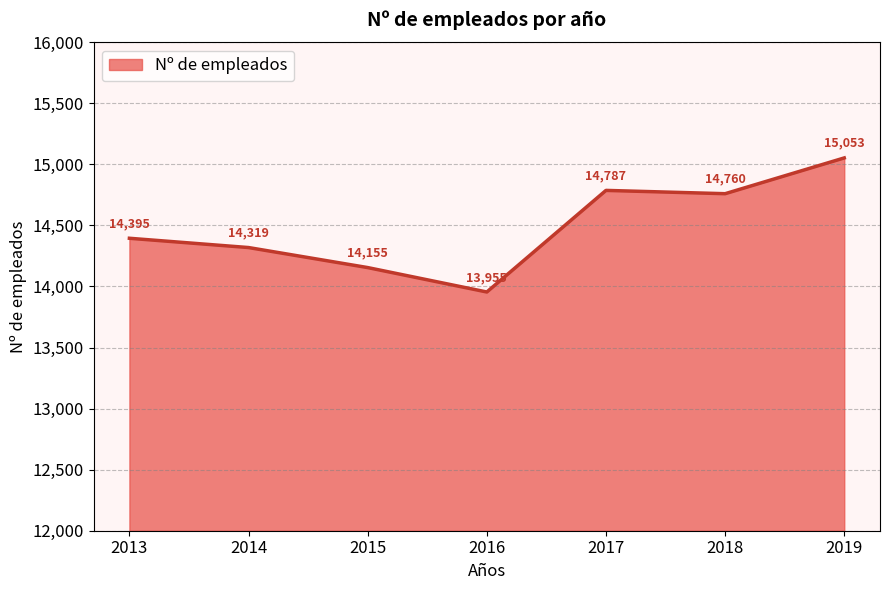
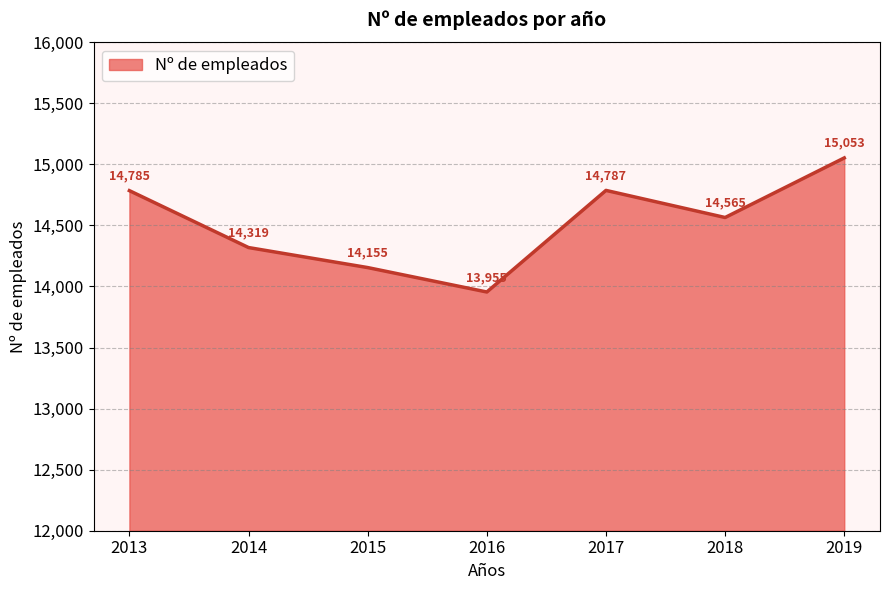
2013: 14,395 -> 14,785
2018: 14,760 -> 14,565
